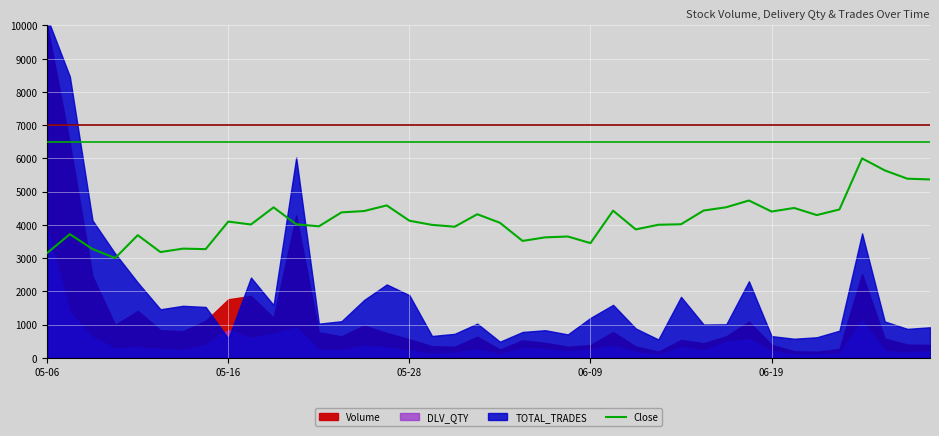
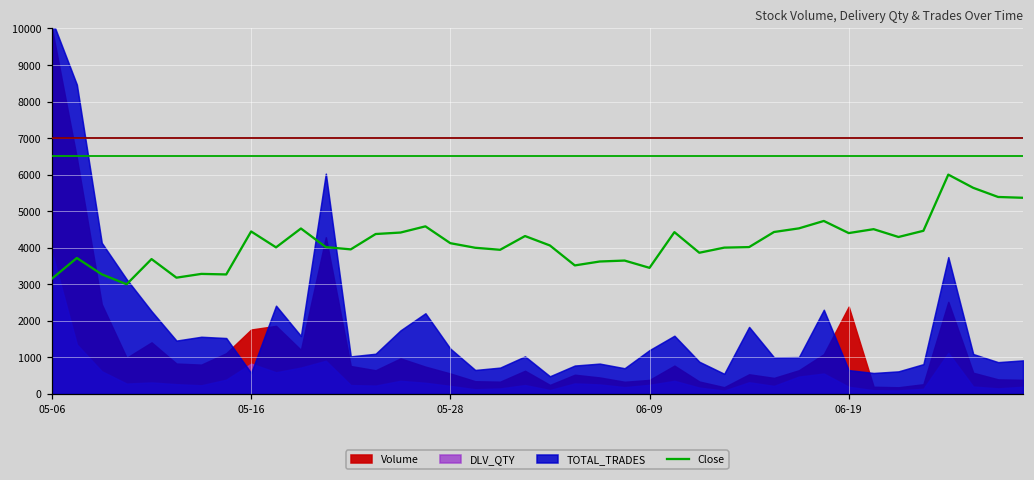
Close, 05-16: 4100 -> 4400
TOTAL_TRADES, 05-28: 1900 -> 1200
Volume, 06-19: 400 -> 2400
